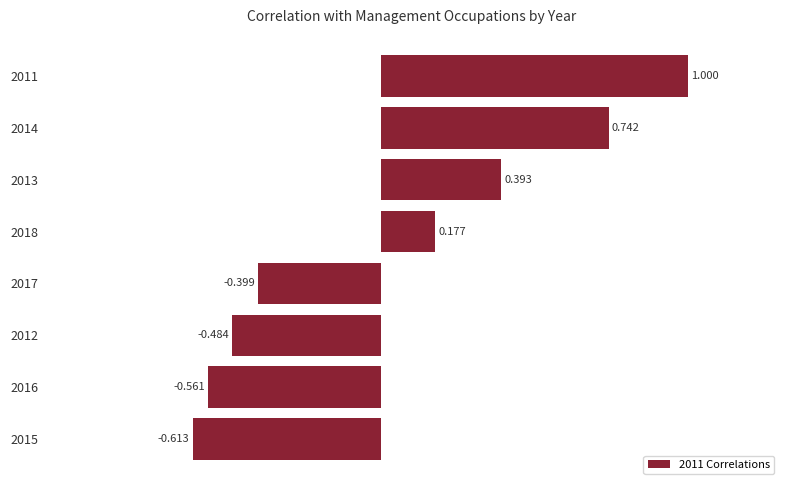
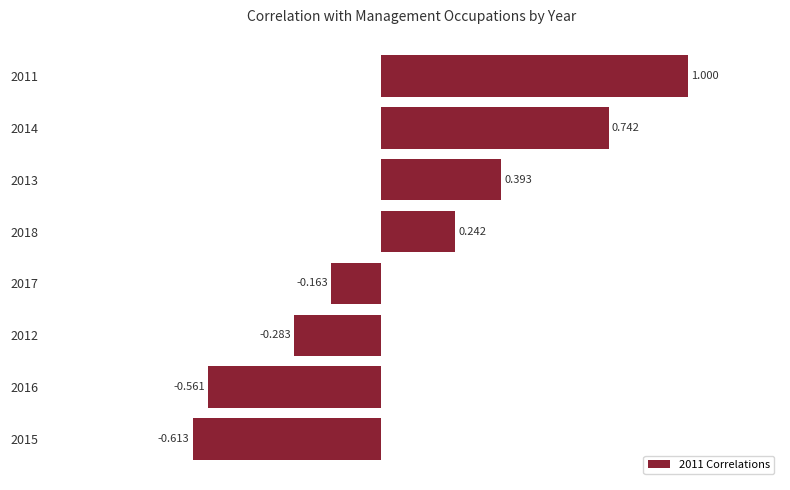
2018: 0.177 -> 0.242
2017: -0.399 -> -0.163
2012: -0.484 -> -0.283
